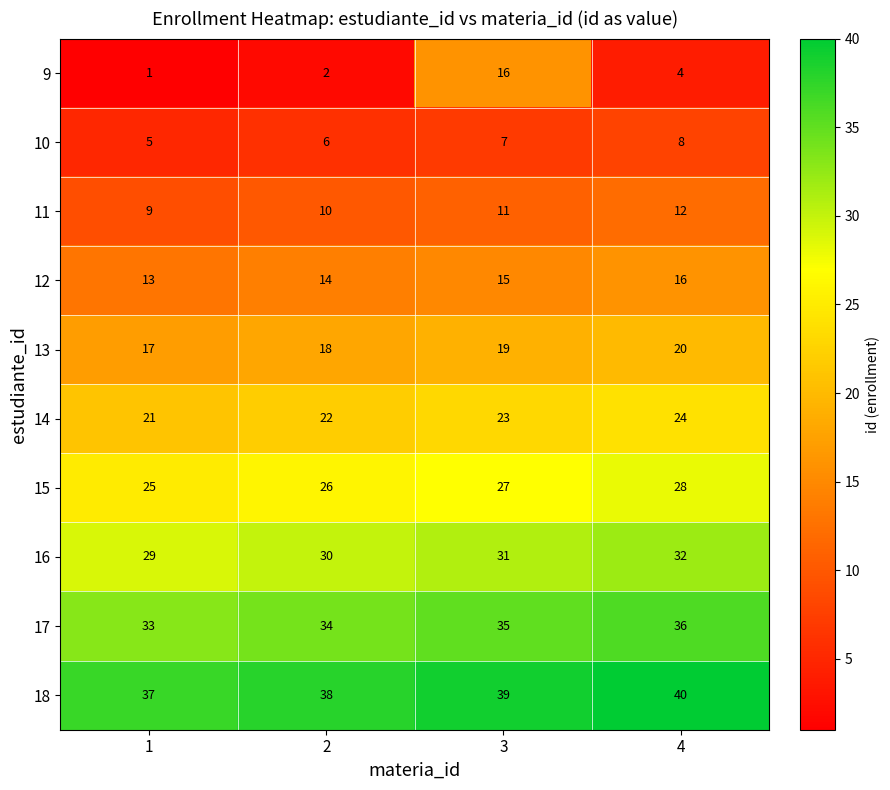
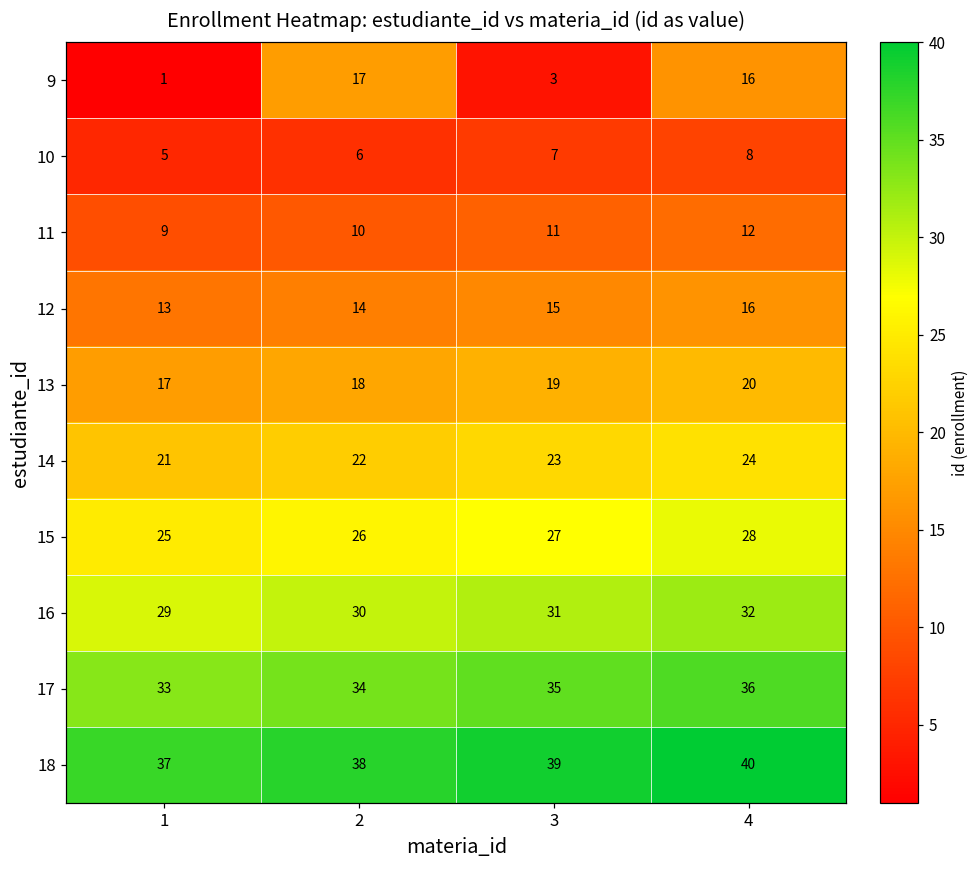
9, 2: 2 -> 17
9, 3: 16 -> 3
9, 4: 4 -> 16
